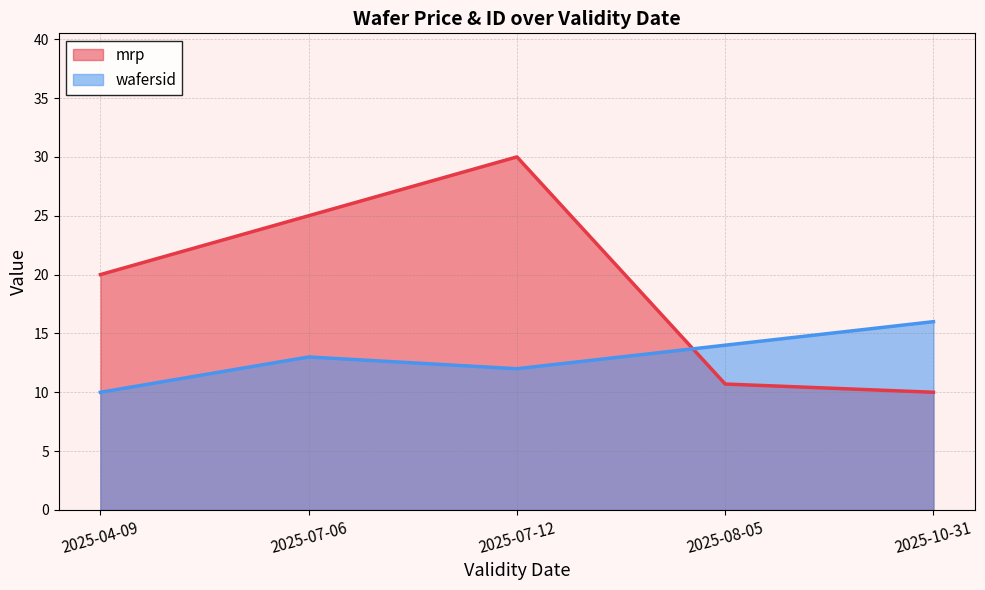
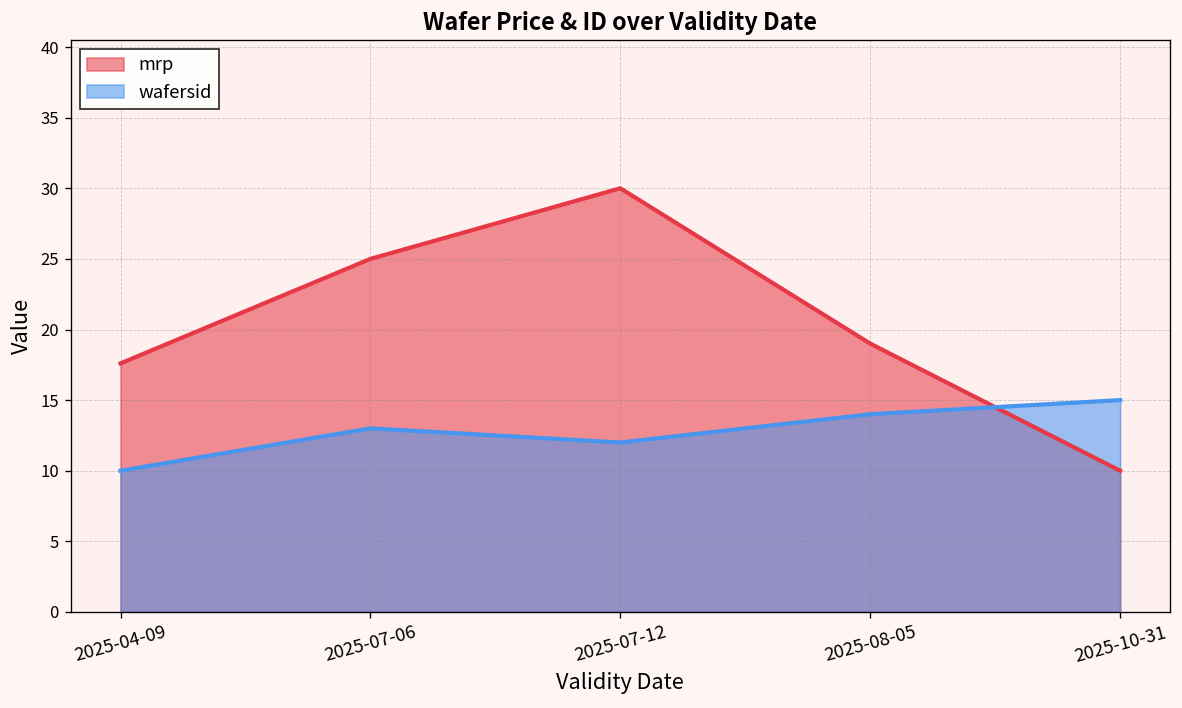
mrp, 2025-04-09: 20.0 -> 17.6
mrp, 2025-08-05: 10.7 -> 19.0
wafersid, 2025-10-31: 16 -> 15
